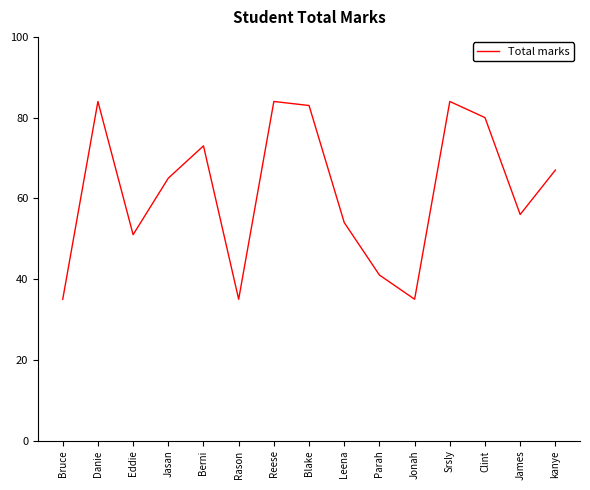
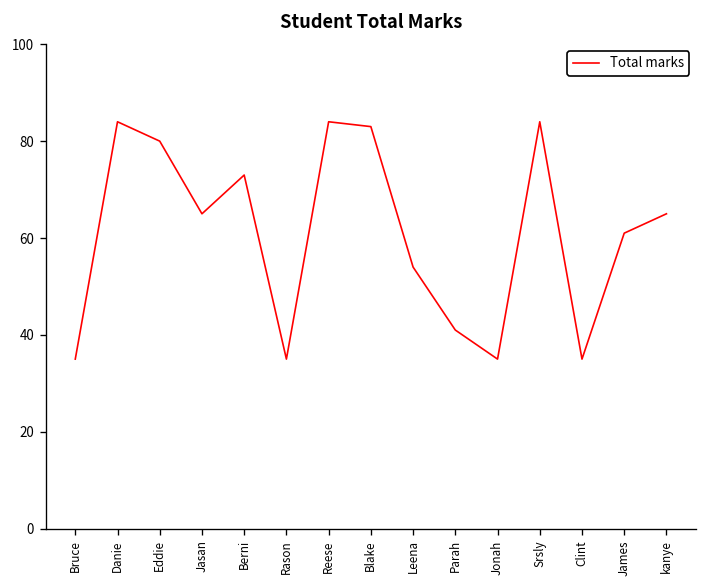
Eddie: 51 -> 80
Clint: 80 -> 35
James: 56 -> 61
kanye: 67 -> 65
